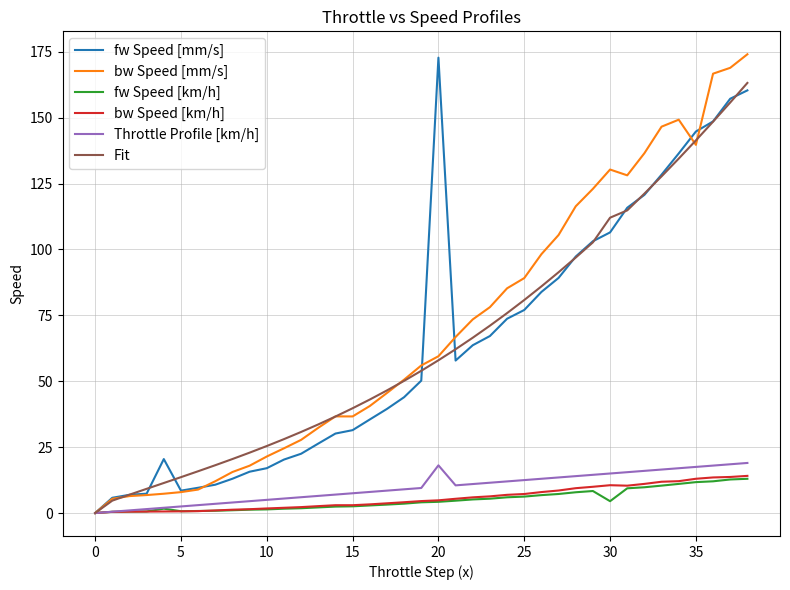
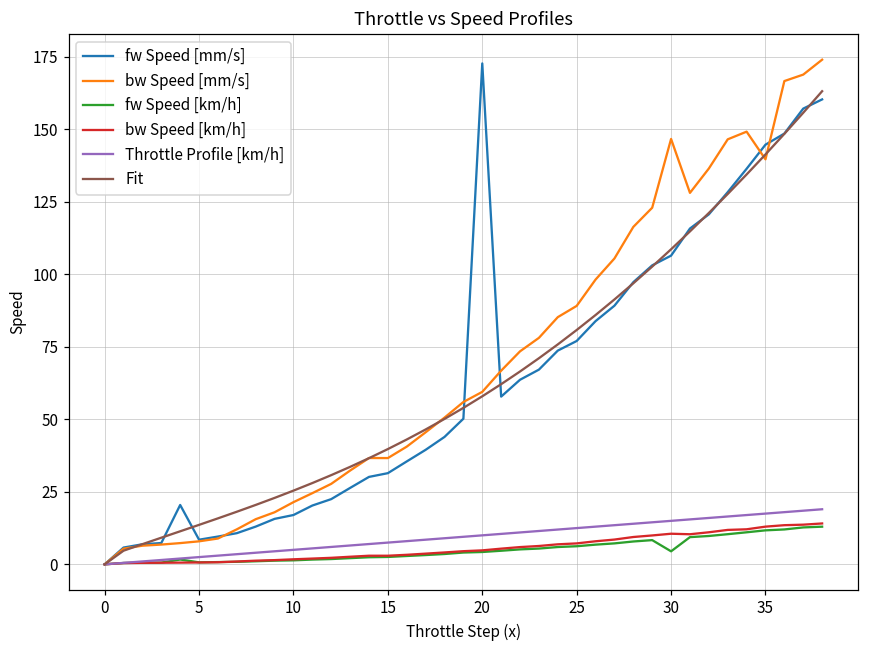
Throttle Profile [km/h], 20: 18 -> 10
bw Speed [mm/s], 30: 130 -> 147
Fit, 30: 112 -> 109
